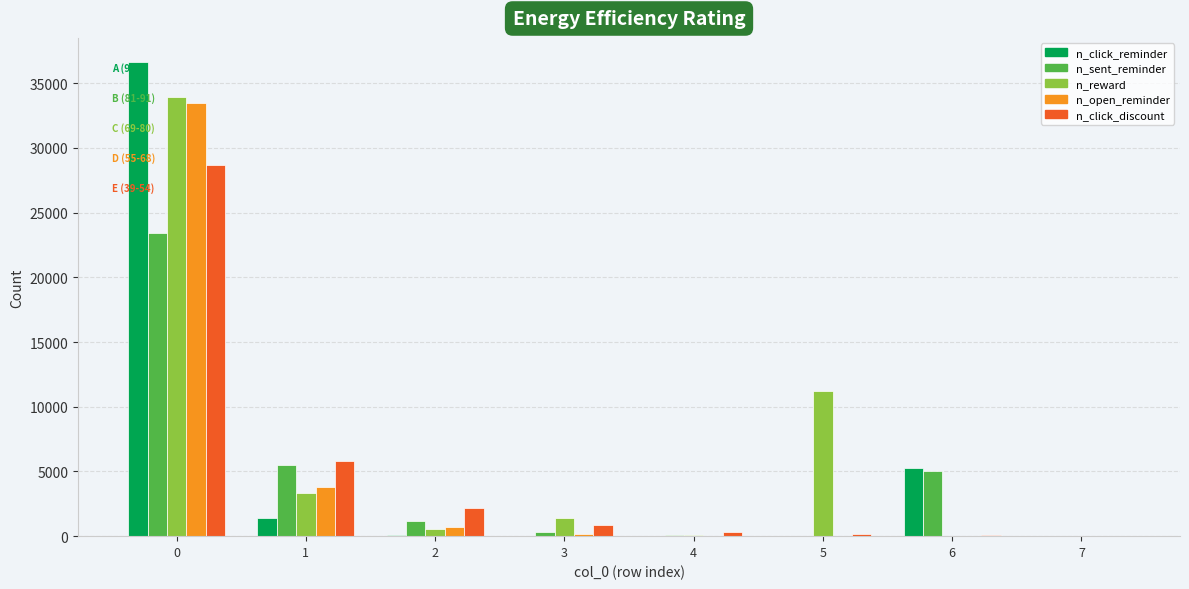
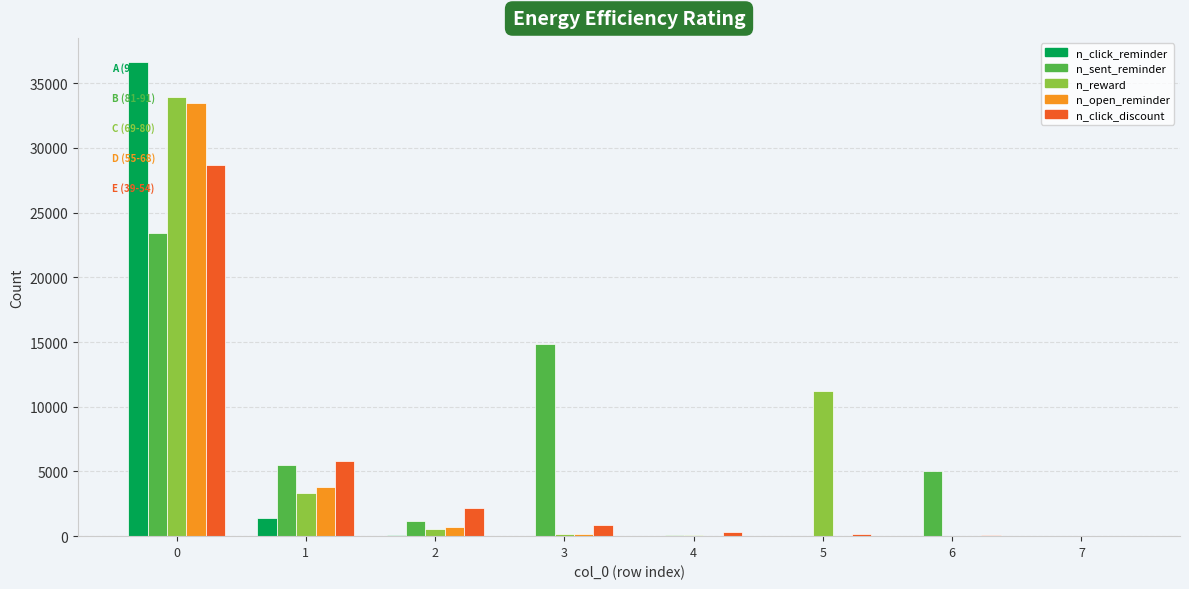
n_sent_reminder, 3: 300 -> 14800
n_reward, 3: 1400 -> 200
n_click_reminder, 6: 5300 -> 0
